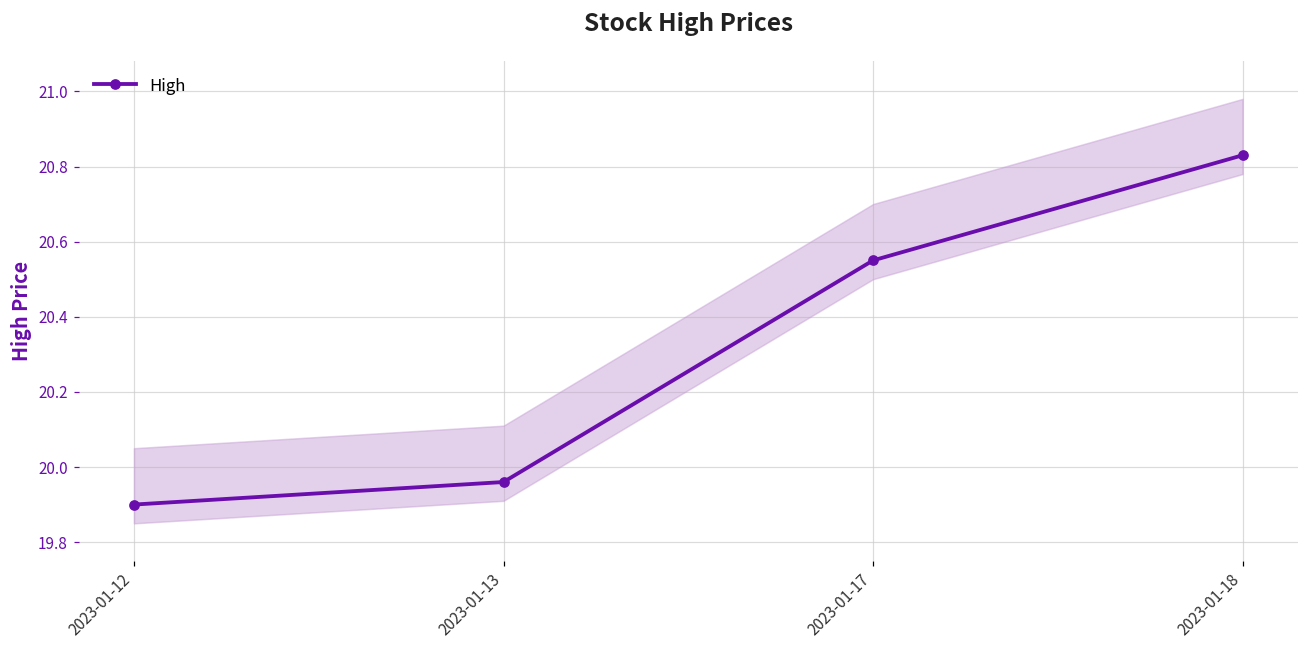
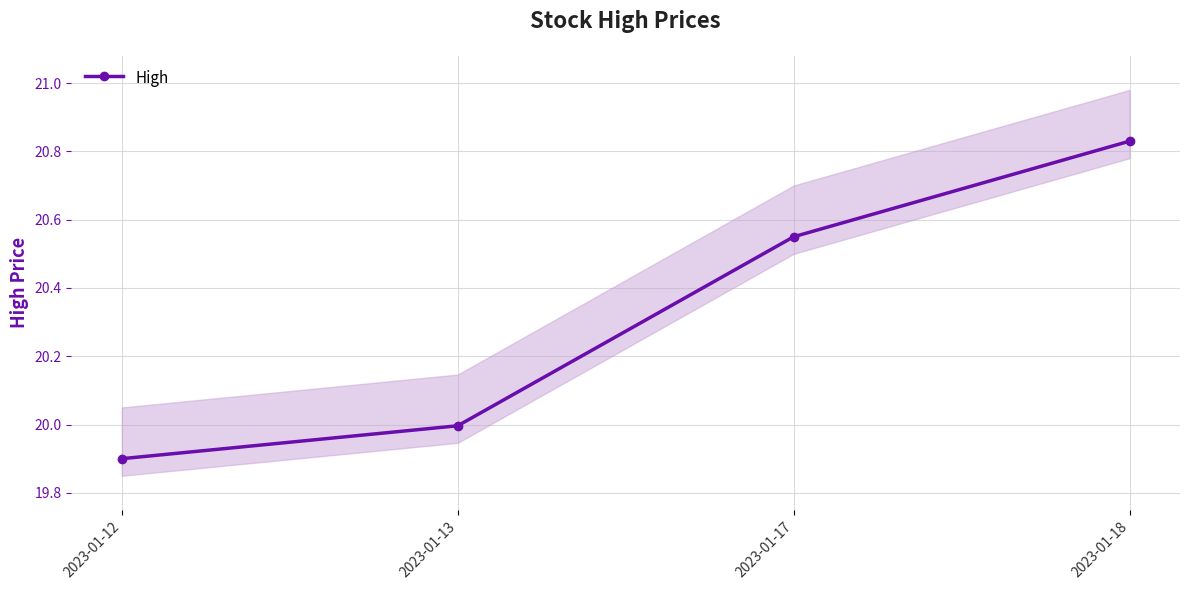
High, 2023-01-13: 19.96 -> 20.00
